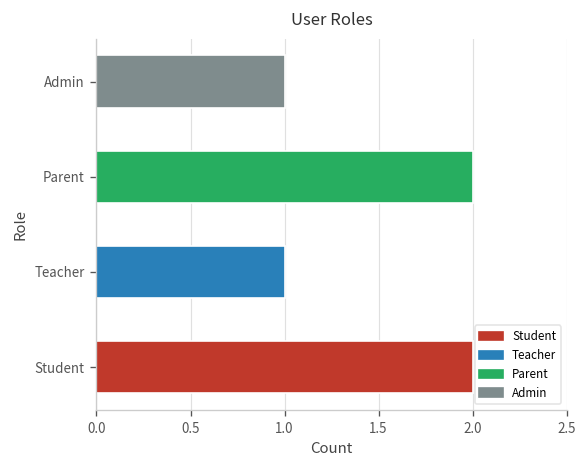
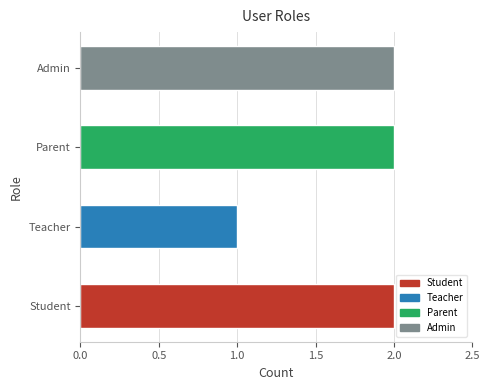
Admin: 1 -> 2
